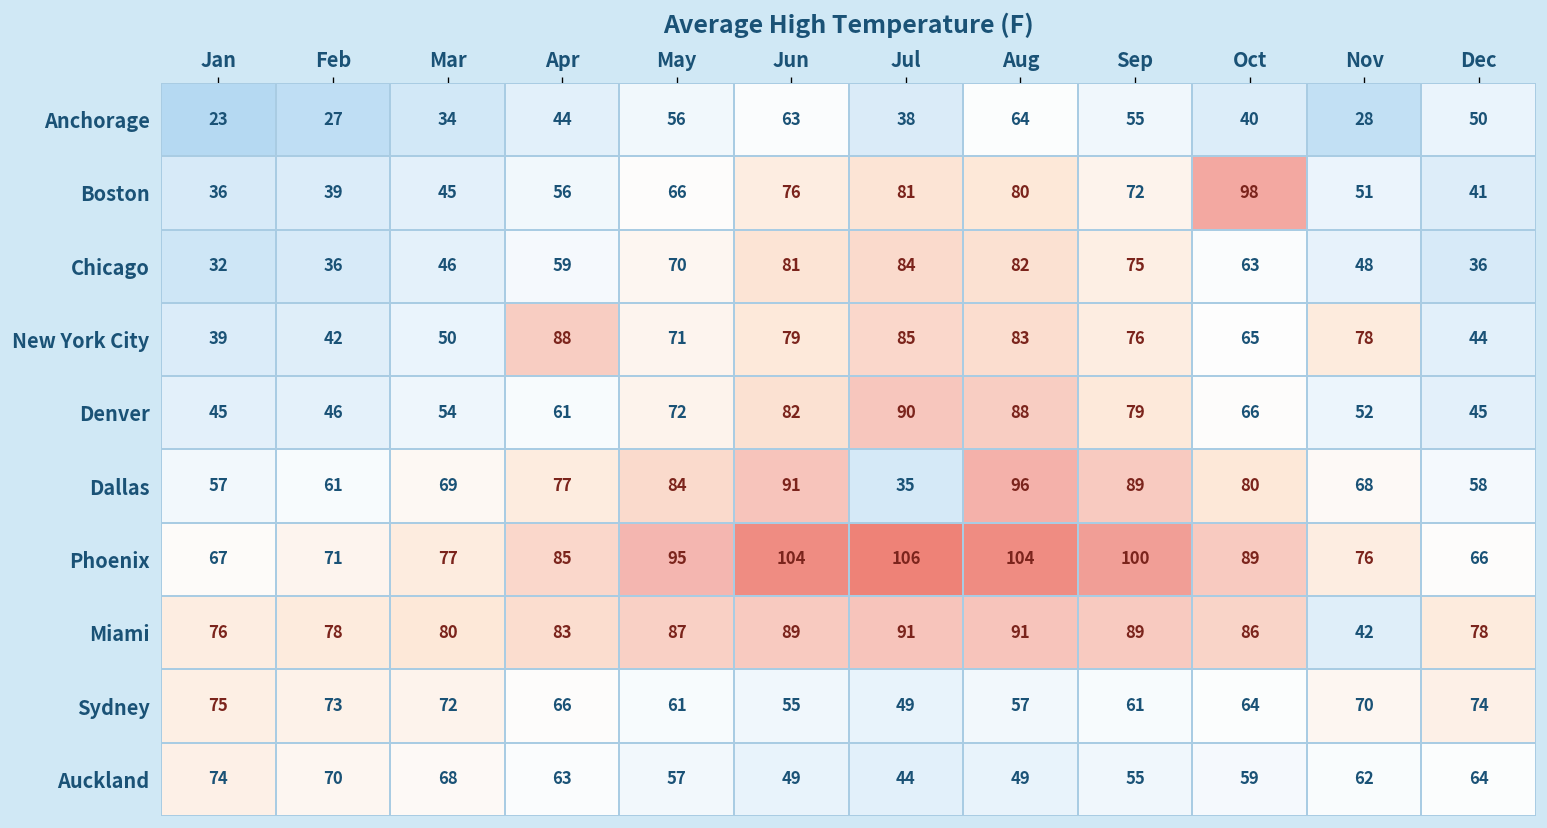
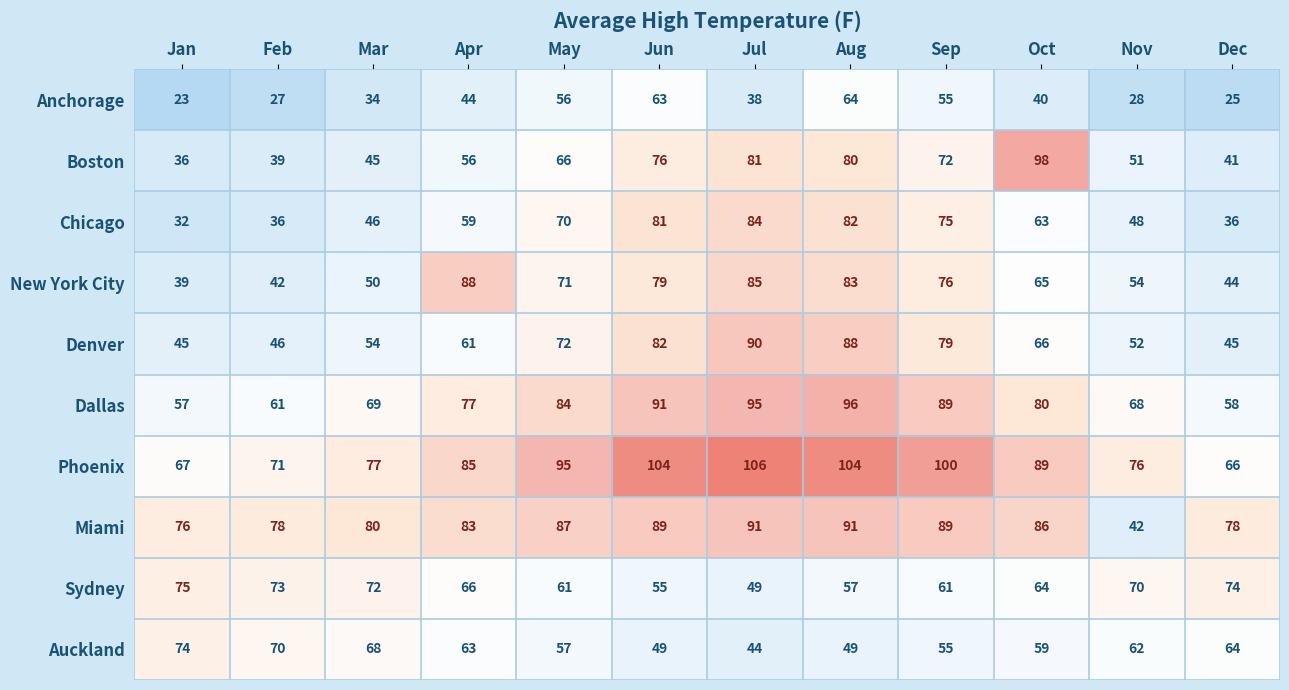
Anchorage, Dec: 50 -> 25
New York City, Nov: 78 -> 54
Dallas, Jul: 35 -> 95
